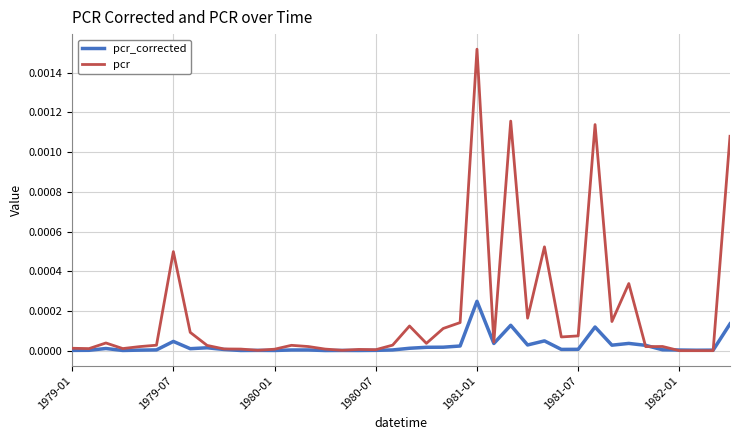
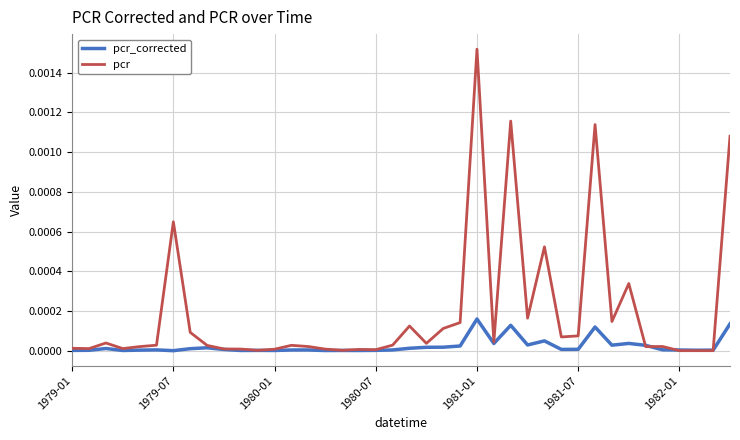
pcr_corrected, 1979-07: 0.00005 -> 0.00000
pcr, 1979-07: 0.00050 -> 0.00065
pcr_corrected, 1981-01: 0.00025 -> 0.00016
